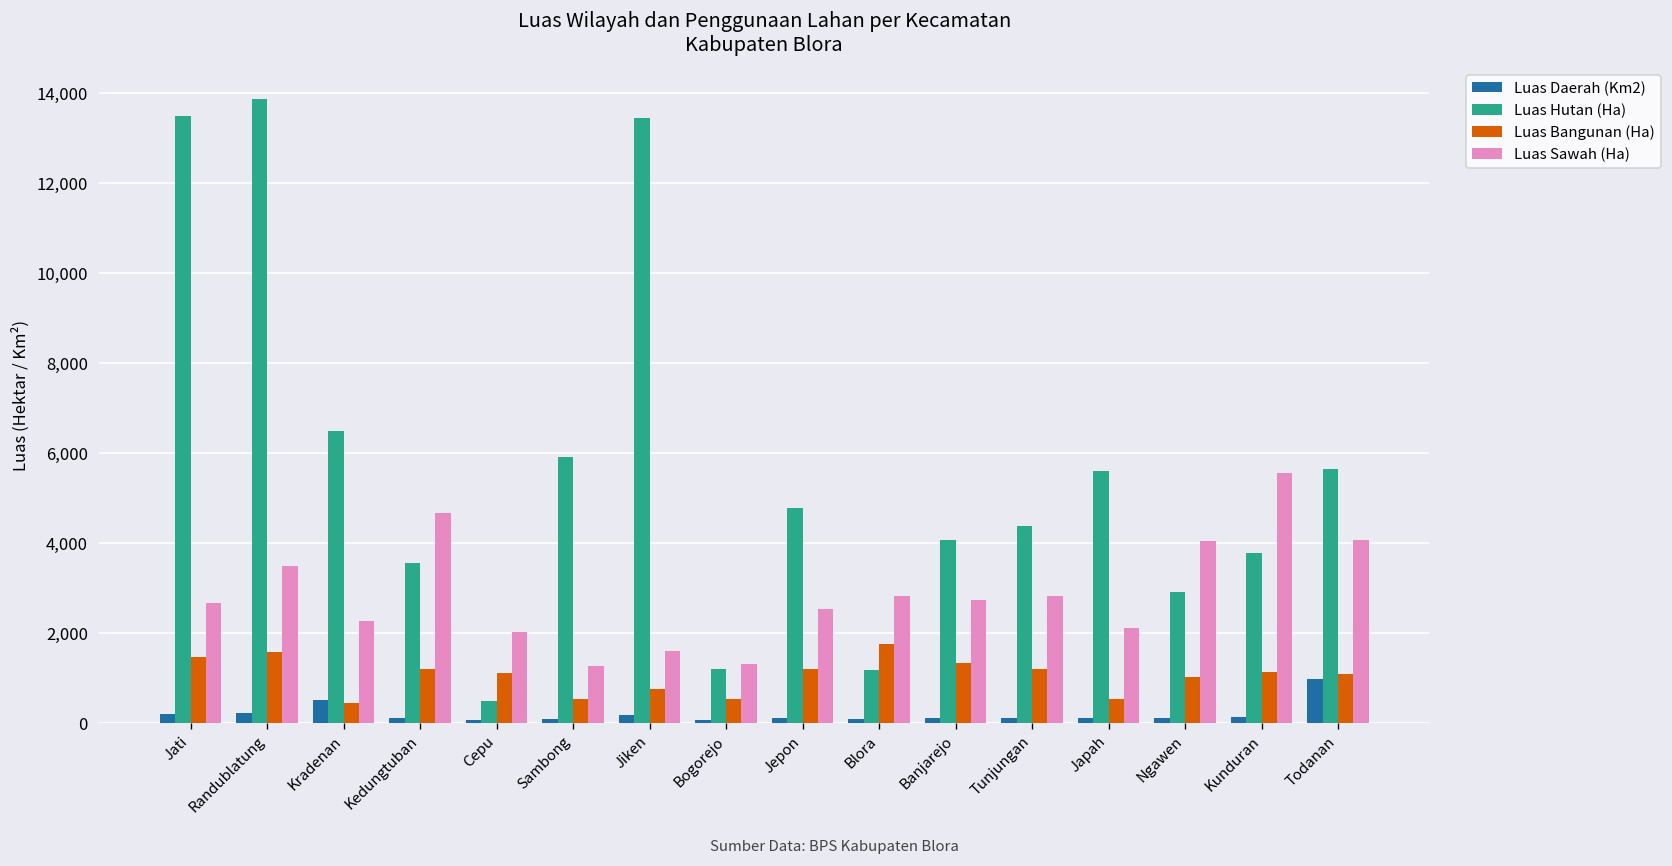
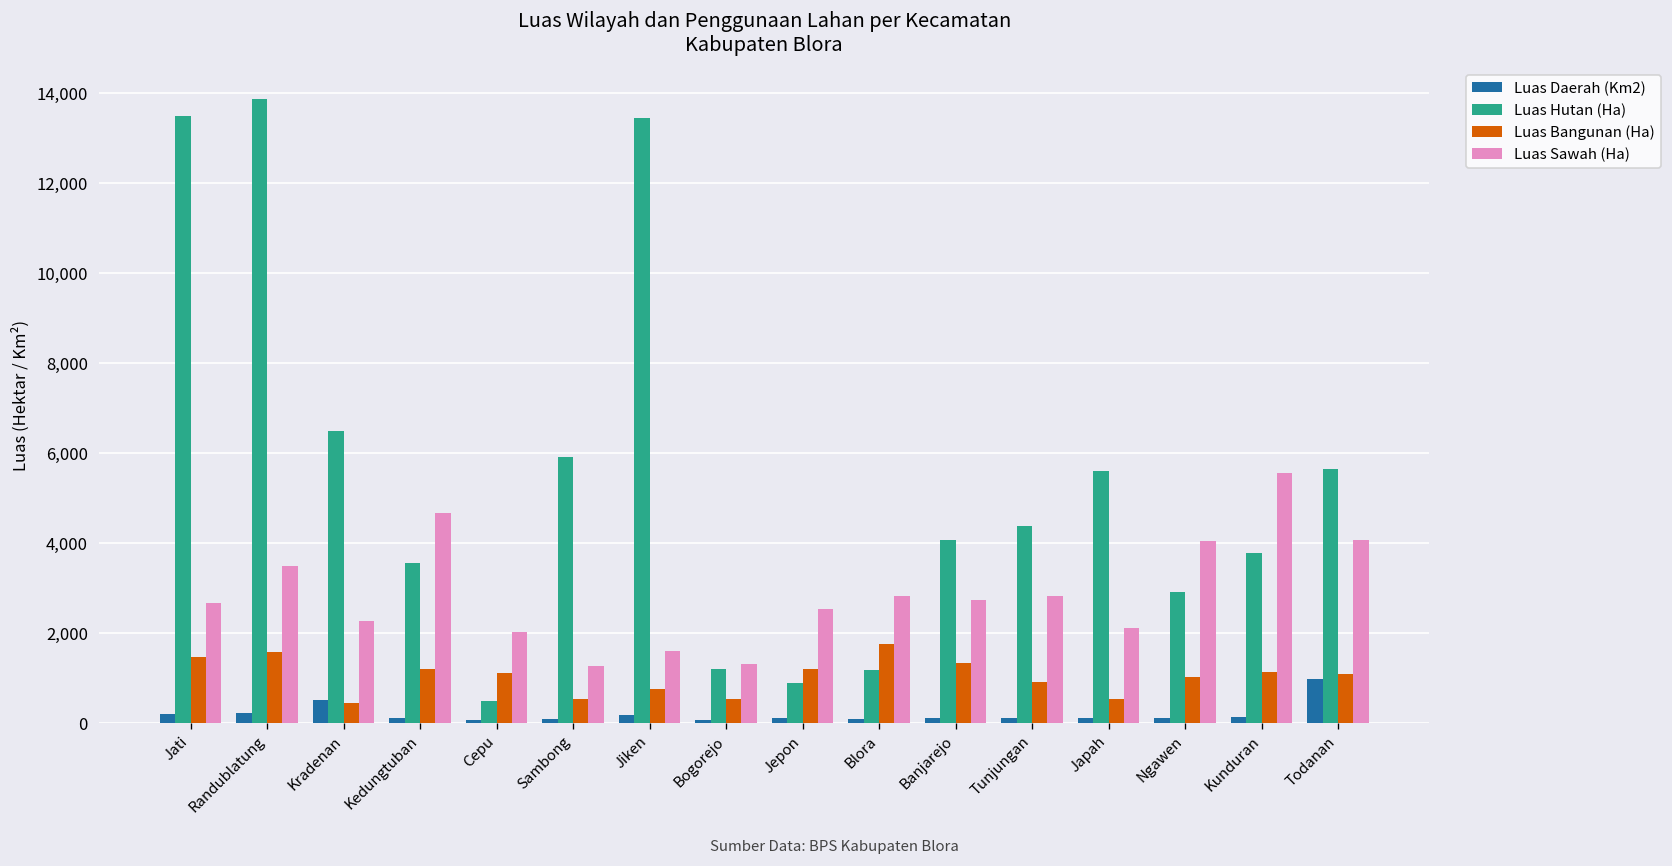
Luas Hutan (Ha), Jepon: 4,800 -> 900
Luas Bangunan (Ha), Tunjungan: 1,200 -> 900
